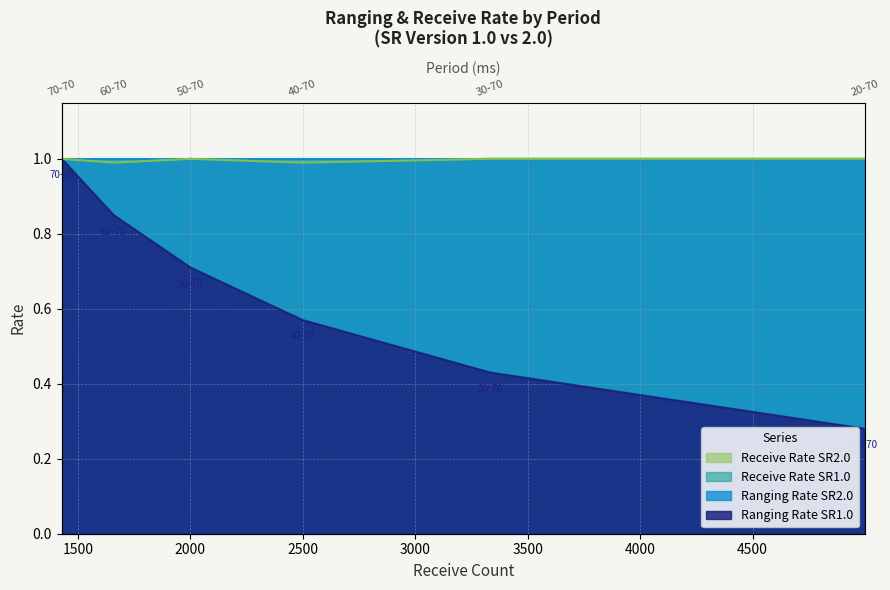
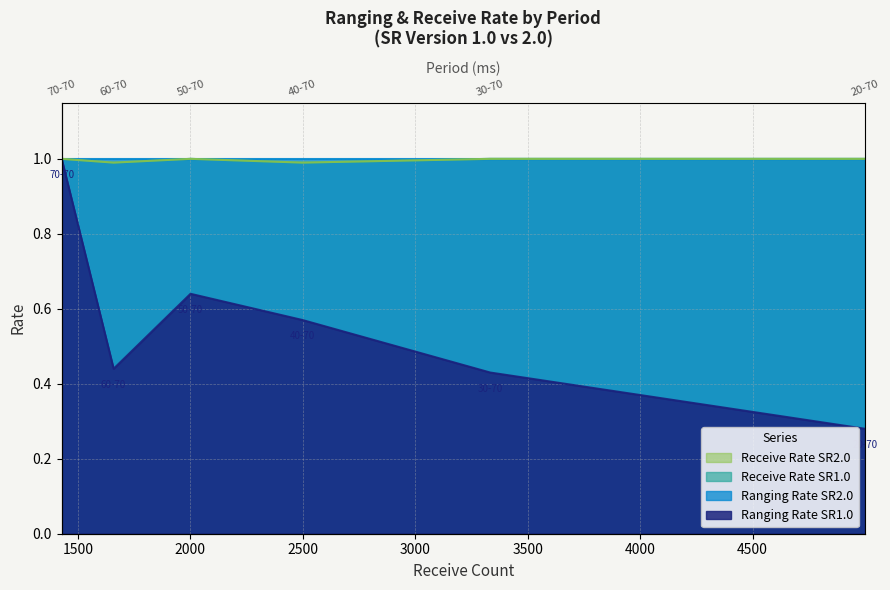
Ranging Rate SR1.0, 60-70: 0.85 -> 0.44
Ranging Rate SR1.0, 50-70: 0.71 -> 0.64
